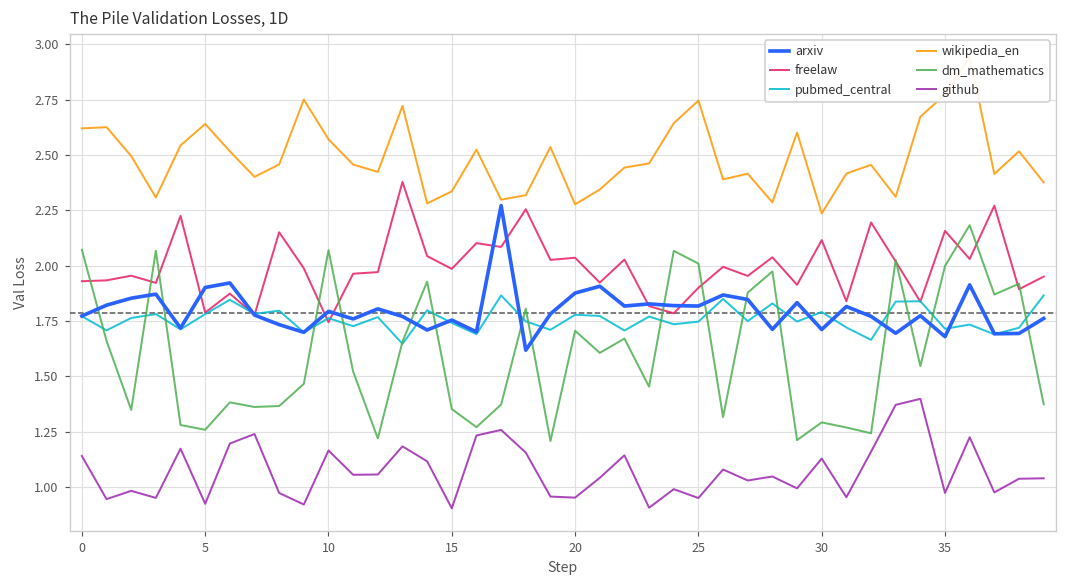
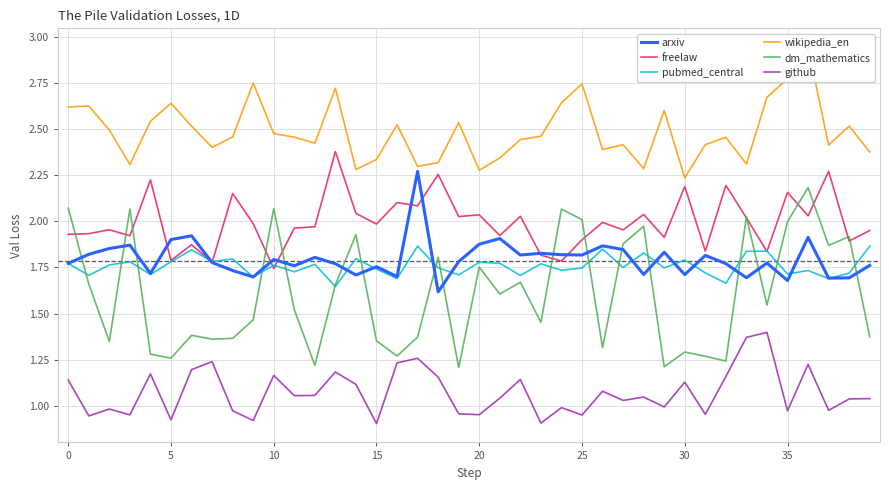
wikipedia_en, 10: 2.57 -> 2.48
dm_mathematics, 20: 1.71 -> 1.75
freelaw, 30: 2.12 -> 2.19
